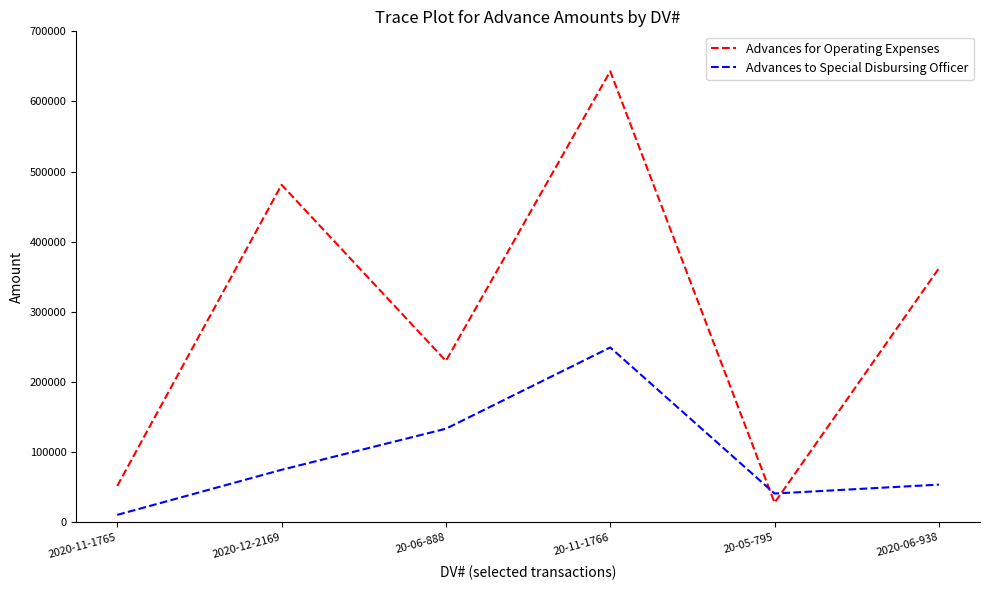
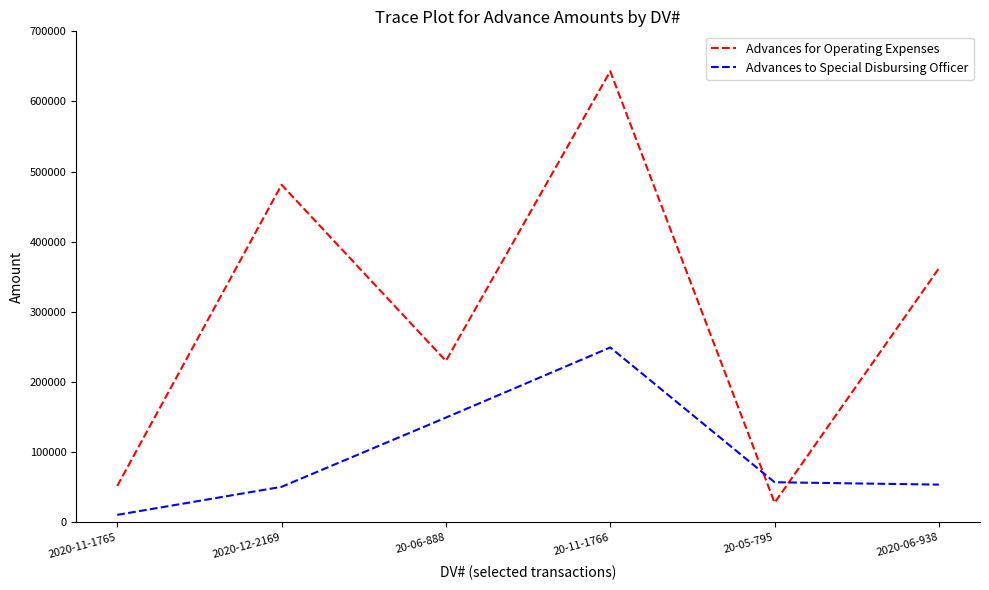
Advances to Special Disbursing Officer, 2020-12-2169: 80000 -> 50000
Advances to Special Disbursing Officer, 20-06-888: 130000 -> 150000
Advances to Special Disbursing Officer, 20-05-795: 40000 -> 60000
